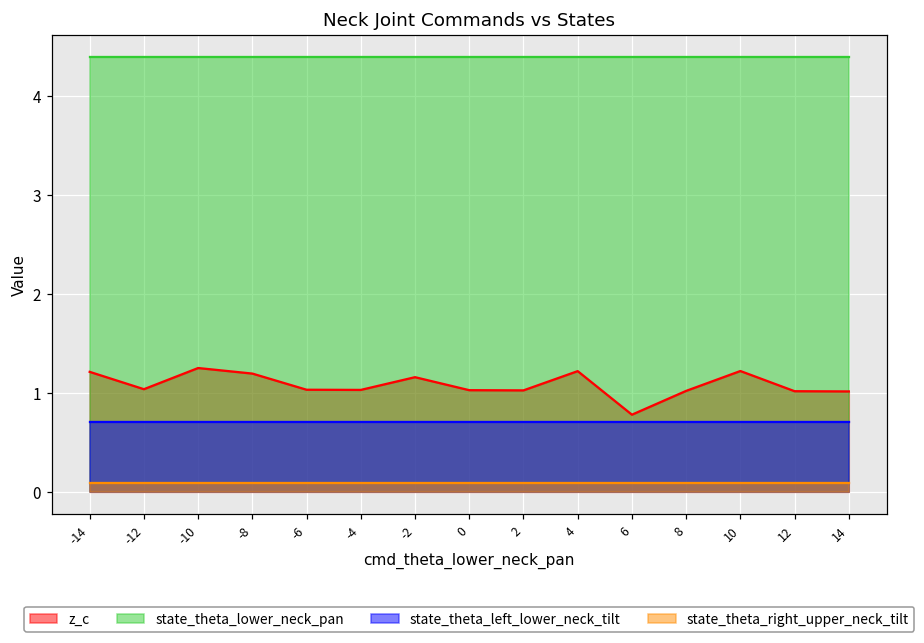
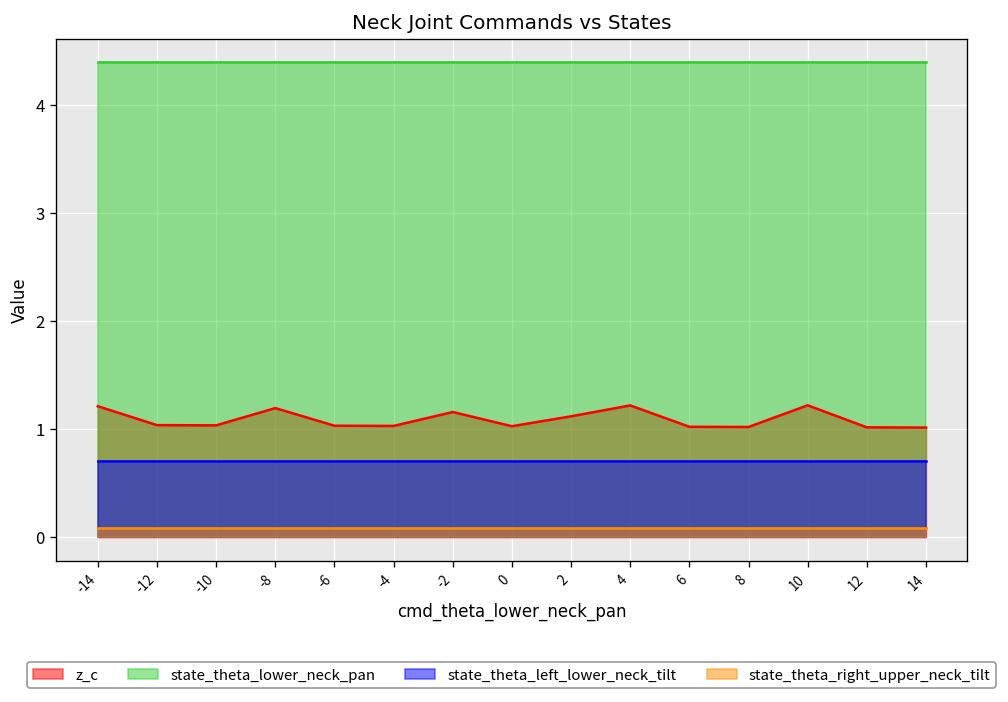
z_c, -10: 1.3 -> 1.0
z_c, 2: 1.0 -> 1.1
z_c, 6: 0.8 -> 1.0
